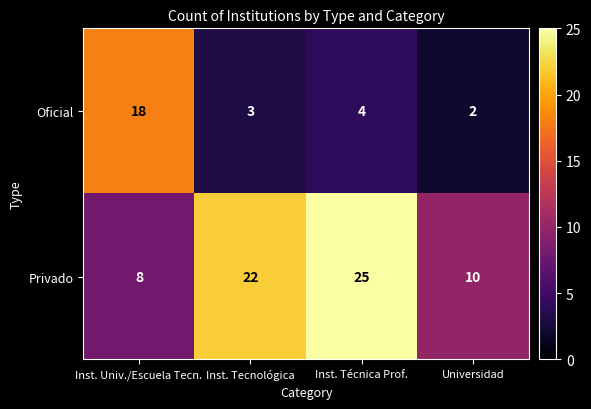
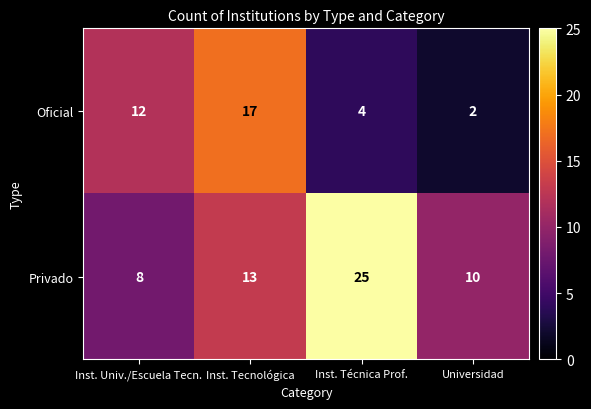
Oficial, Inst. Univ./Escuela Tecn.: 18 -> 12
Oficial, Inst. Tecnológica: 3 -> 17
Privado, Inst. Tecnológica: 22 -> 13
